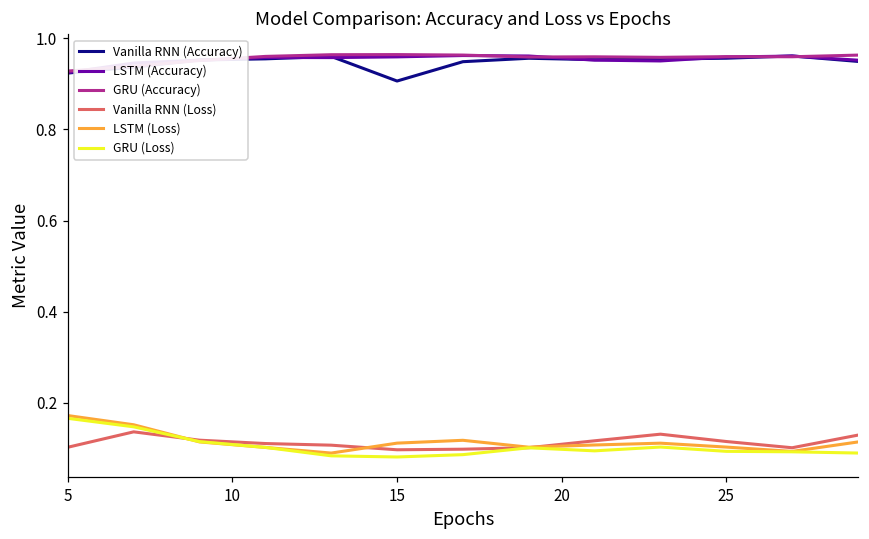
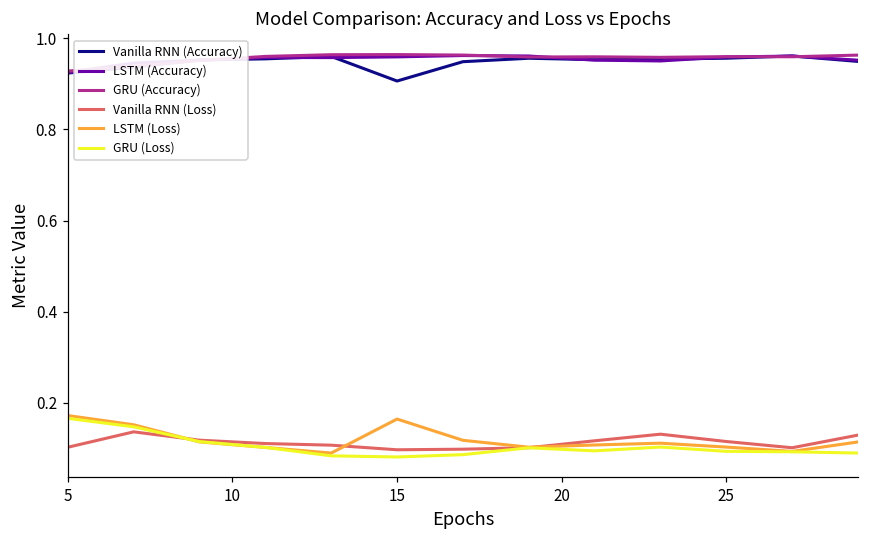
LSTM (Loss), 15: 0.11 -> 0.16
